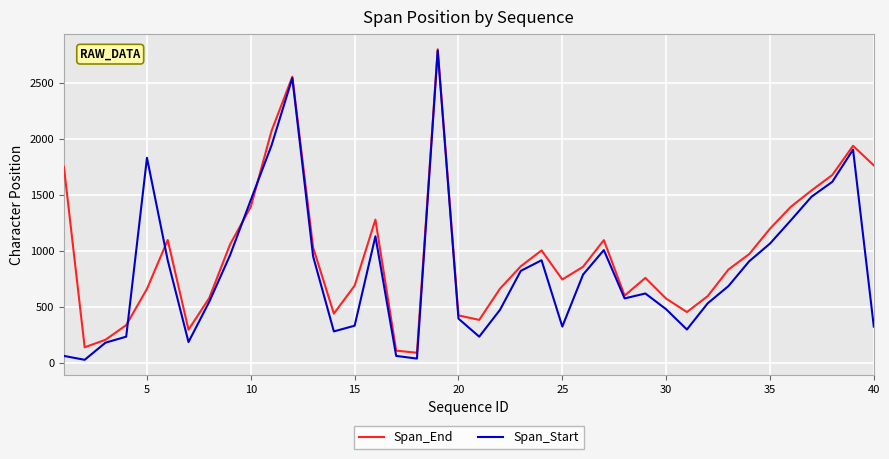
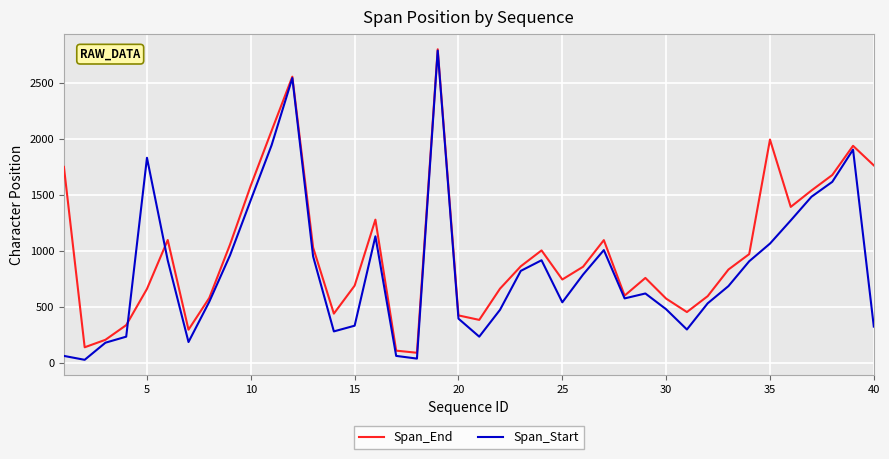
Span_End, 10: 1390 -> 1580
Span_Start, 25: 320 -> 540
Span_End, 35: 1200 -> 1990
